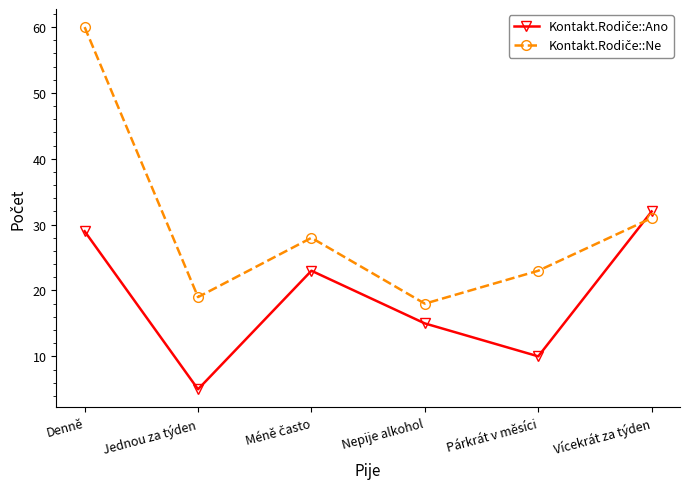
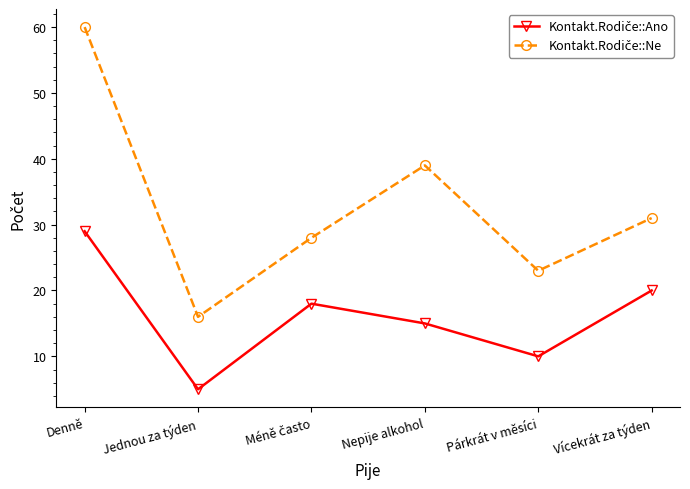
Kontakt.Rodiče::Ne, Jednou za týden: 19 -> 16
Kontakt.Rodiče::Ano, Méně často: 23 -> 18
Kontakt.Rodiče::Ne, Nepije alkohol: 18 -> 39
Kontakt.Rodiče::Ano, Vícekrát za týden: 32 -> 20
